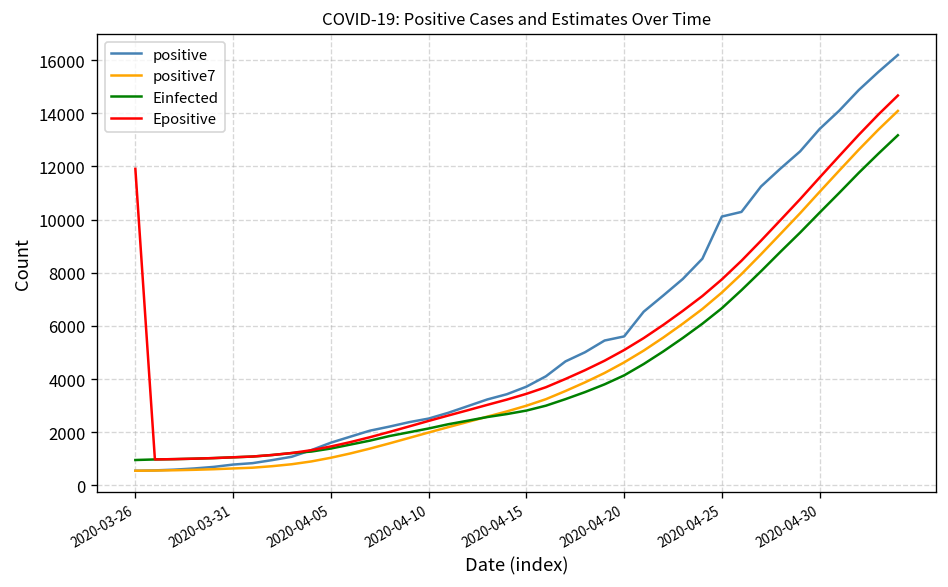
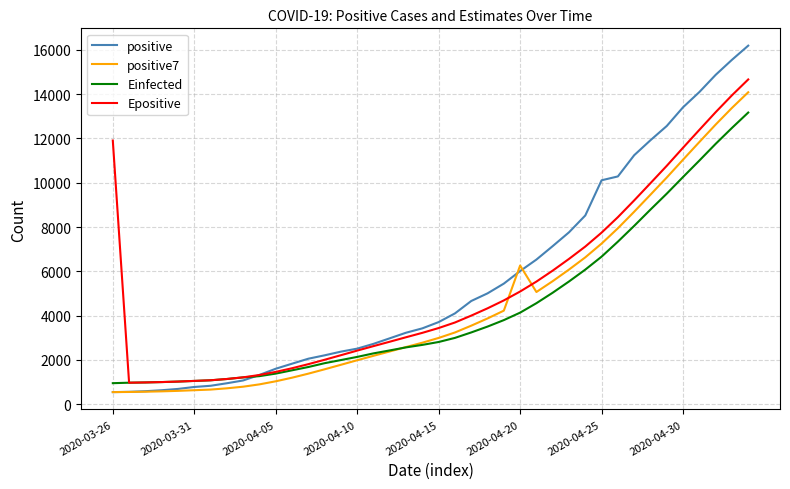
positive, 2020-04-20: 5600 -> 6000
positive7, 2020-04-20: 4600 -> 6300
